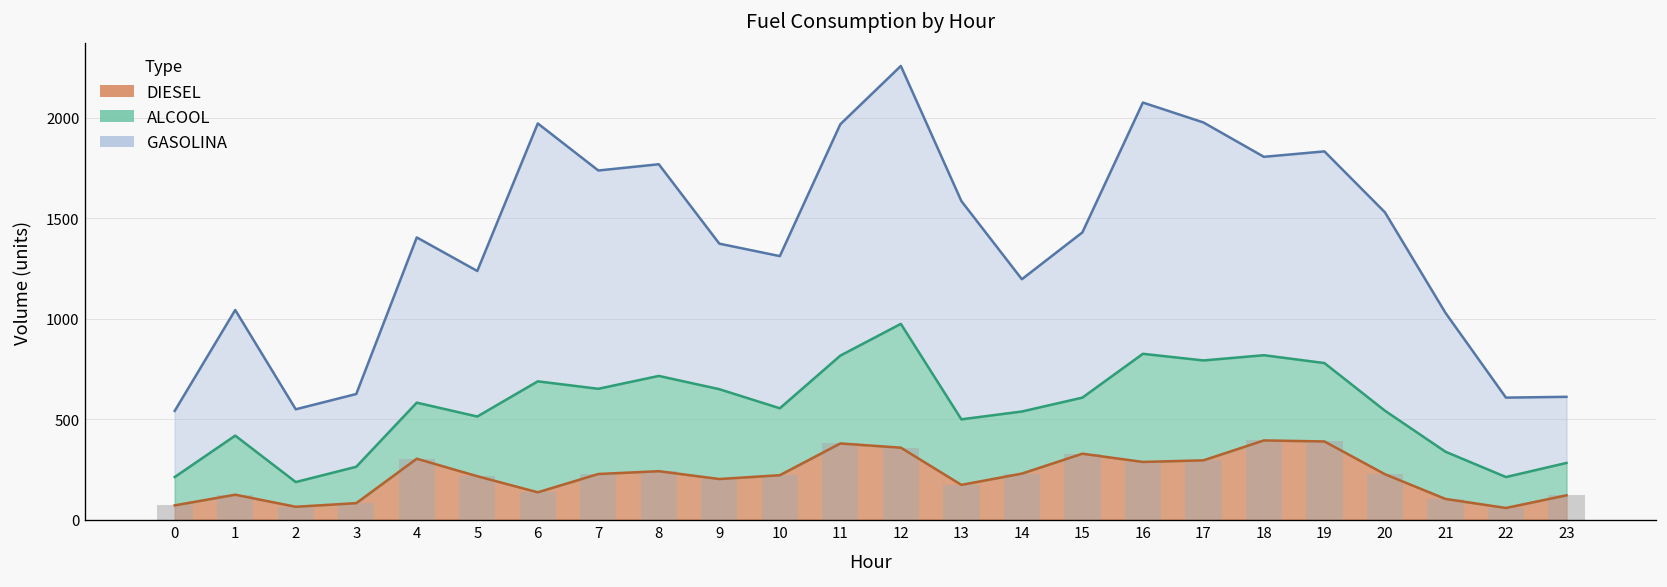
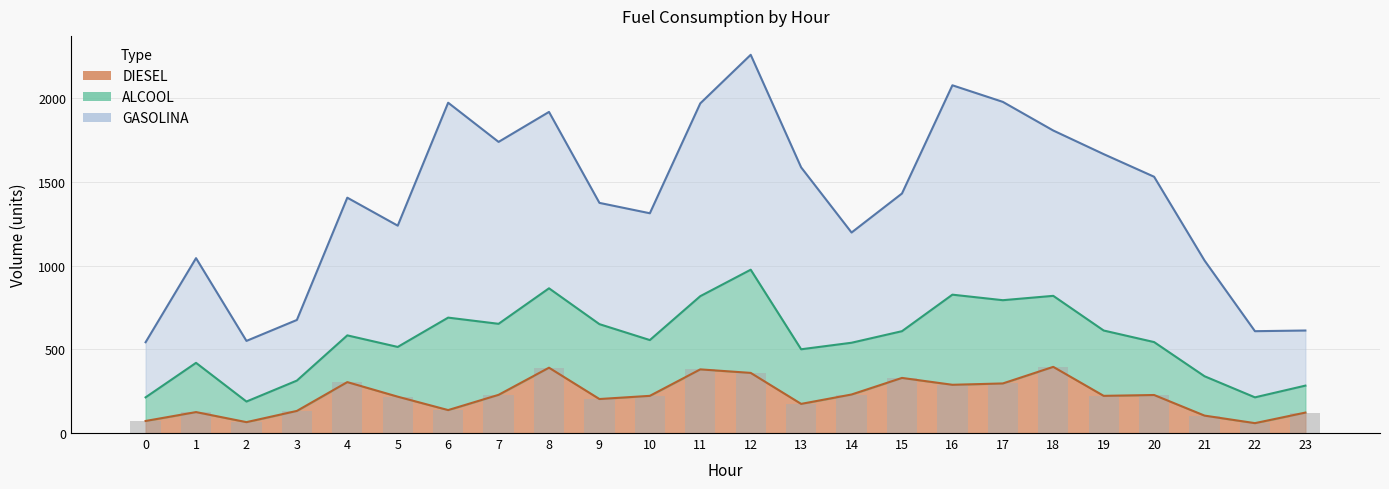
DIESEL, 3: 80 -> 130
DIESEL, 8: 240 -> 390
DIESEL, 19: 390 -> 220
